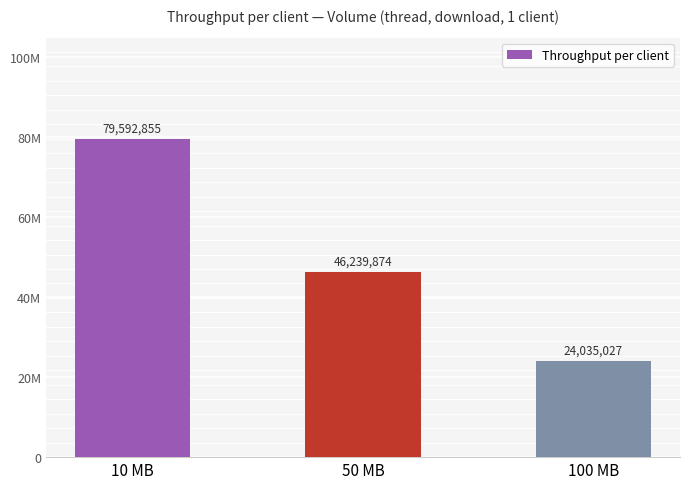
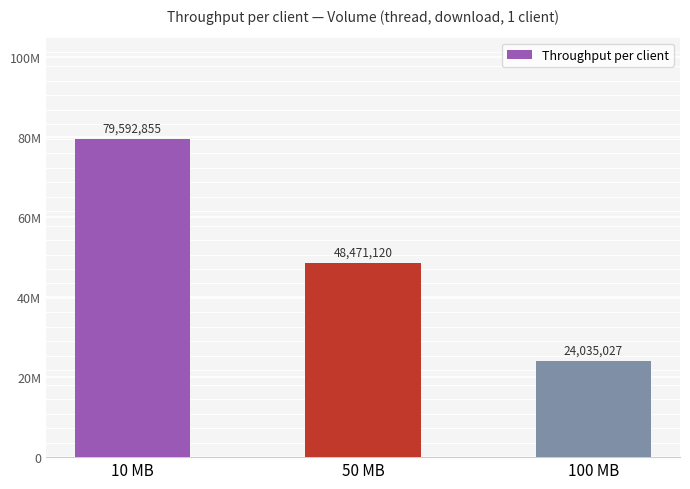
50 MB: 46,239,874 -> 48,471,120
